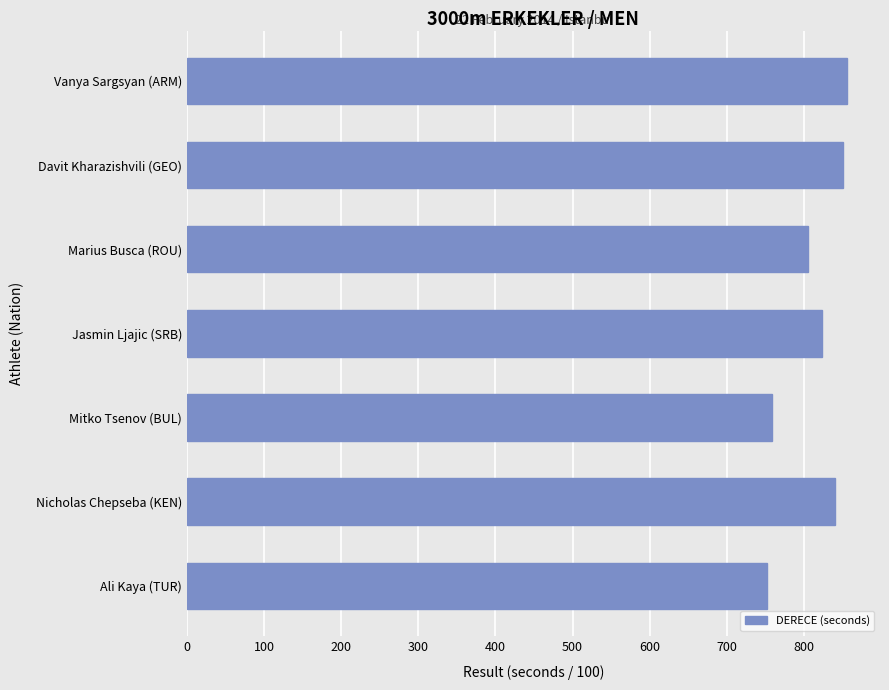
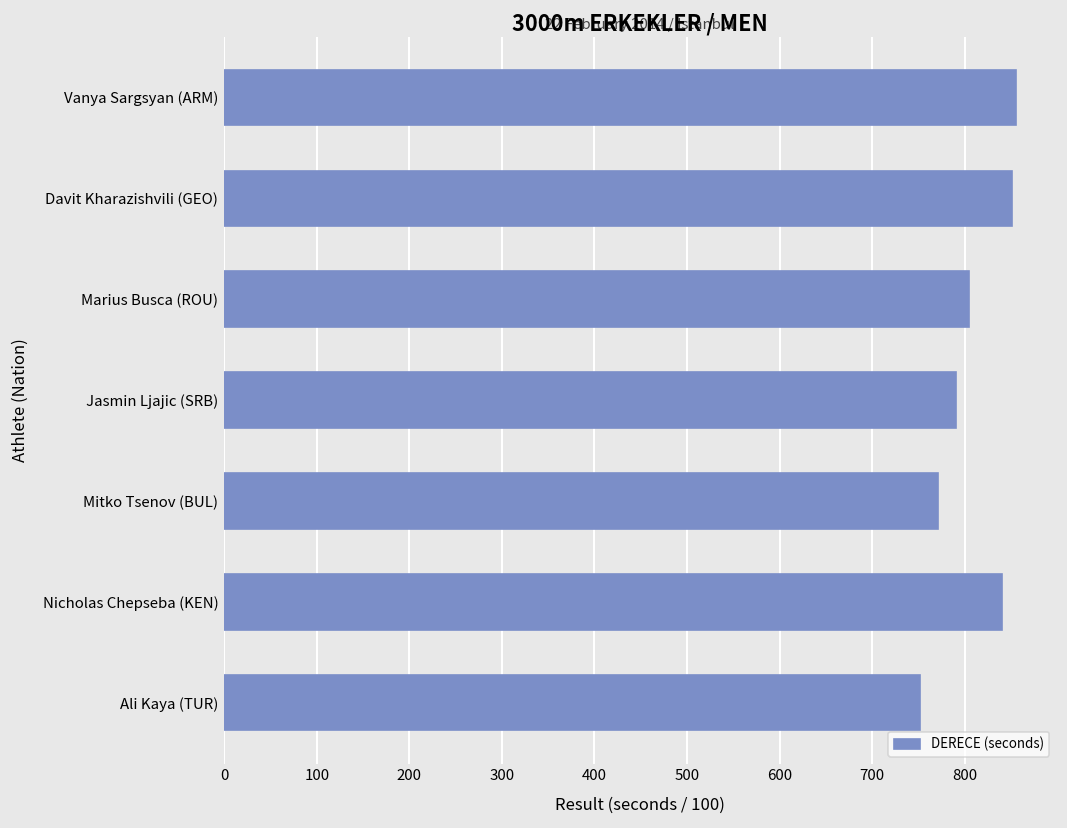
Jasmin Ljajic (SRB): 820 -> 790
Mitko Tsenov (BUL): 760 -> 770
